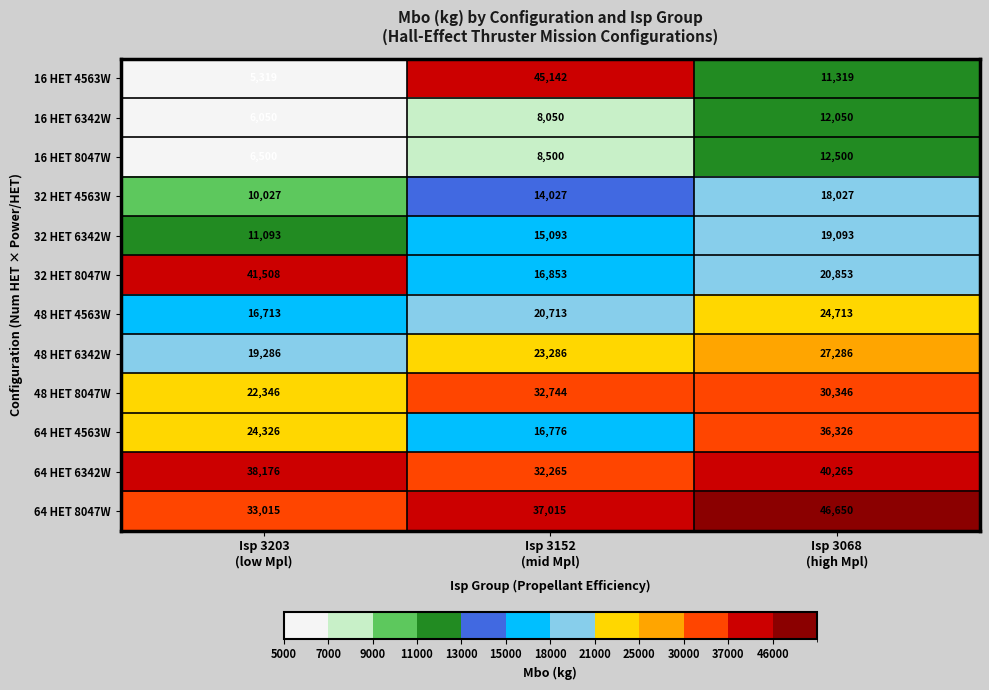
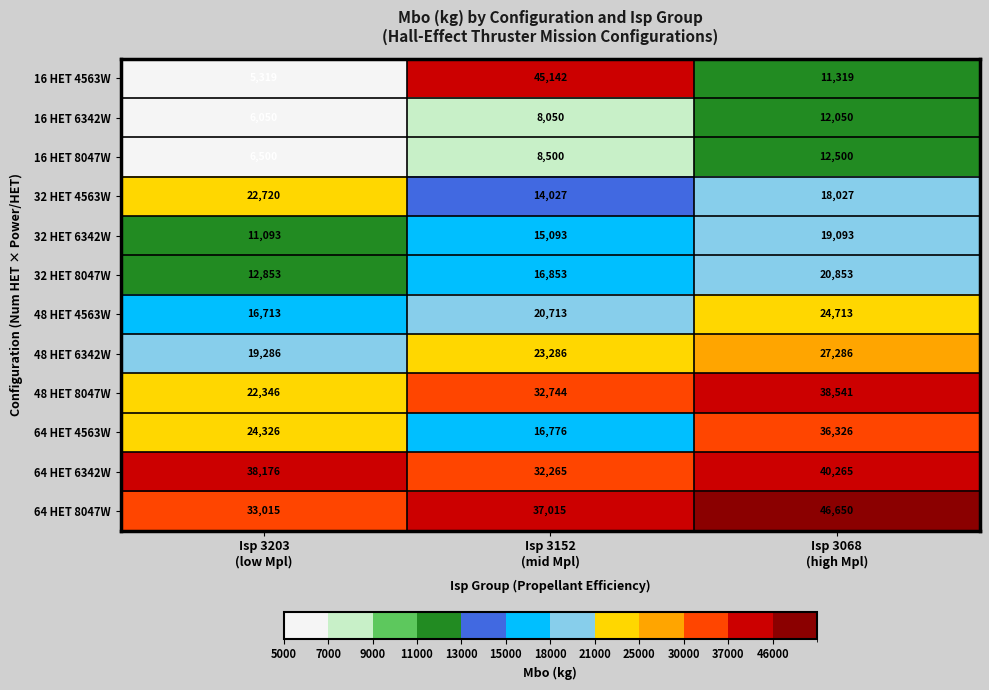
32 HET 4563W, Isp 3203 (low Mpl): 10,027 -> 22,720
32 HET 8047W, Isp 3203 (low Mpl): 41,508 -> 12,853
48 HET 8047W, Isp 3068 (high Mpl): 30,346 -> 38,541
